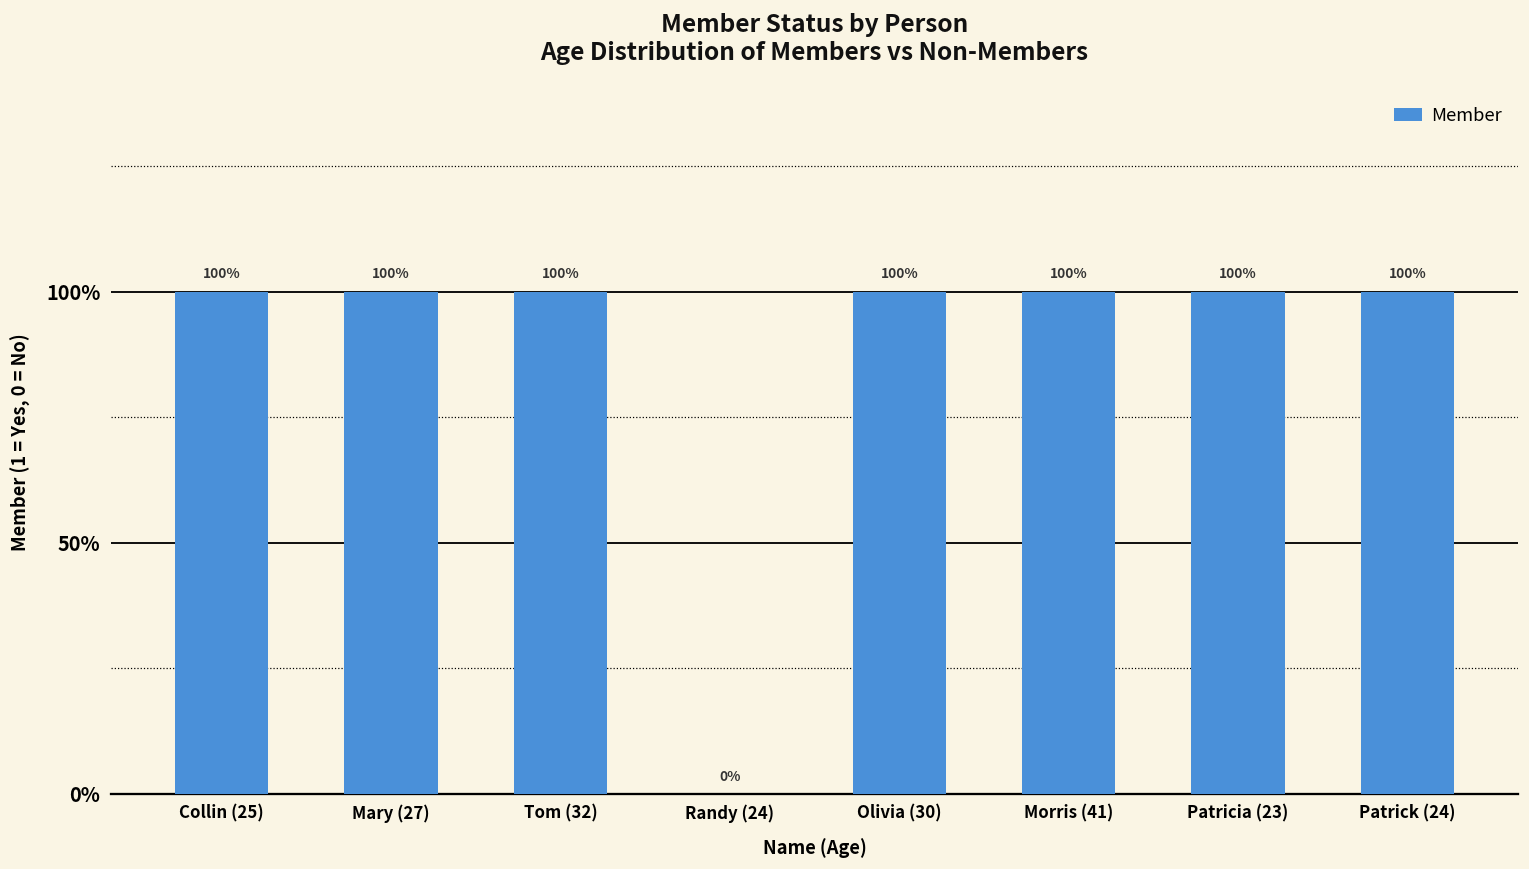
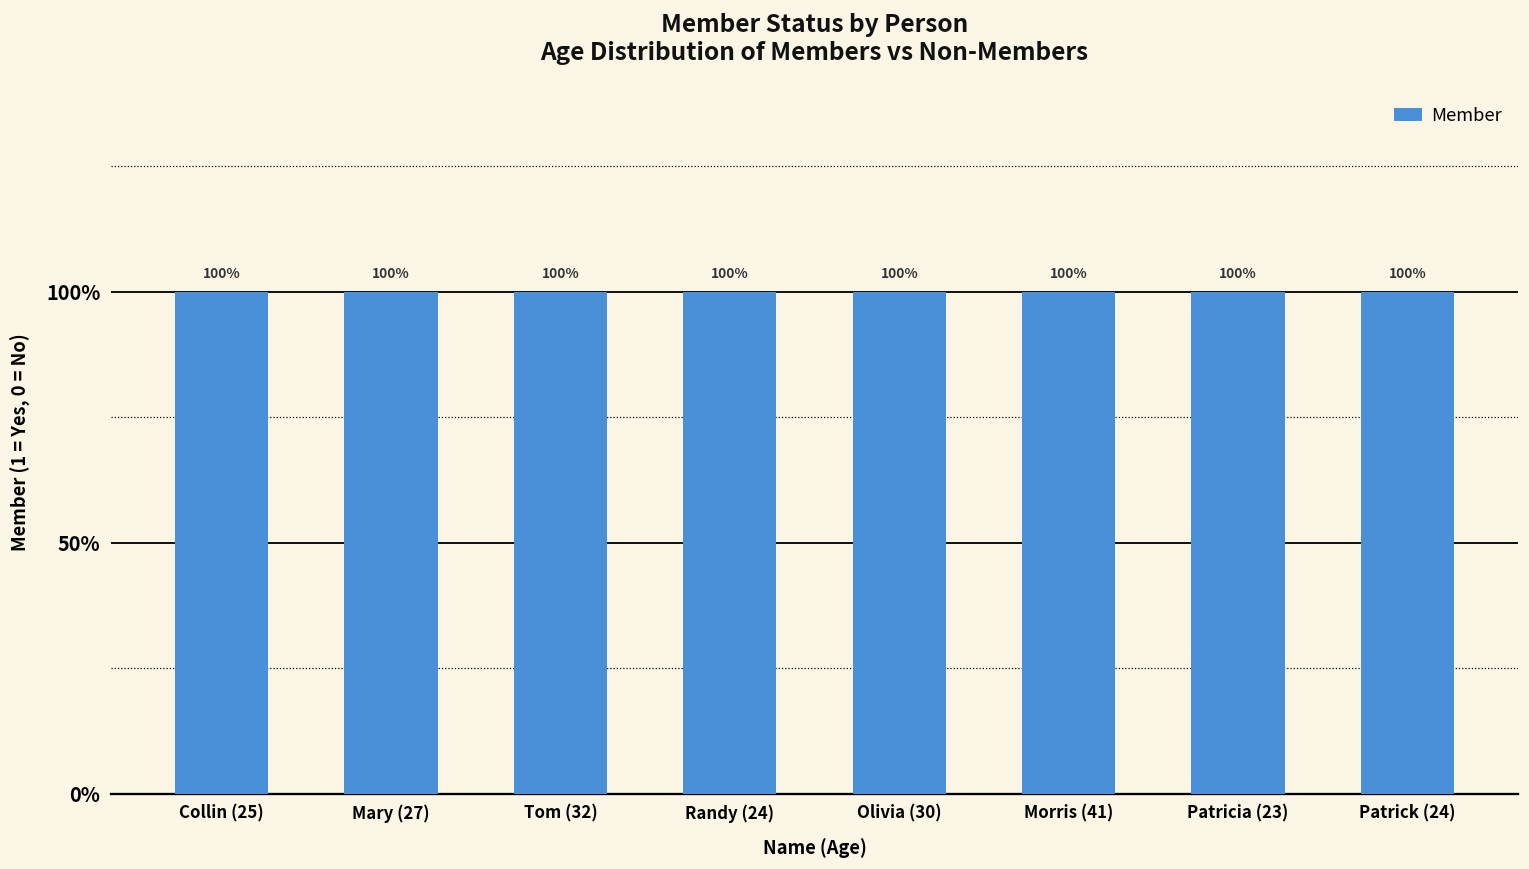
Randy (24): 0% -> 100%
